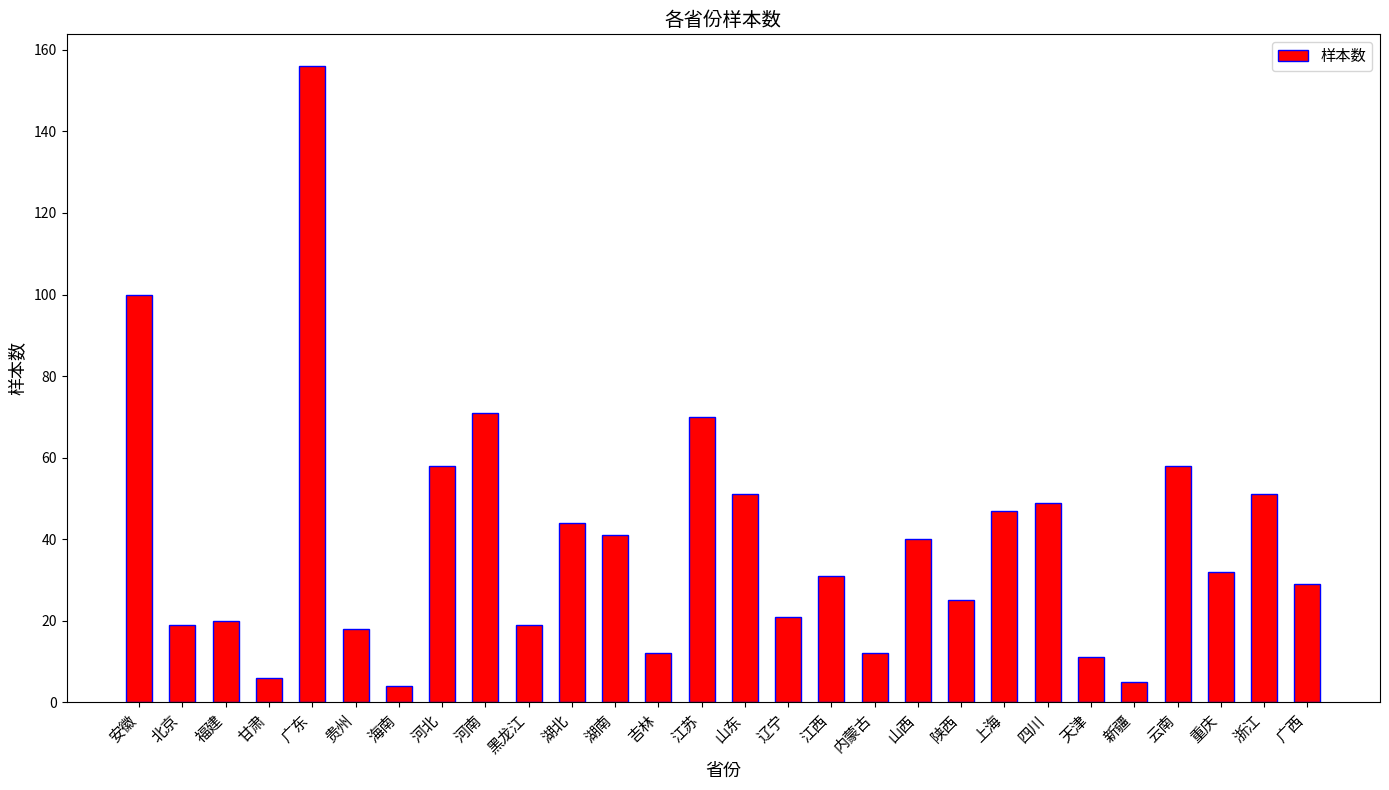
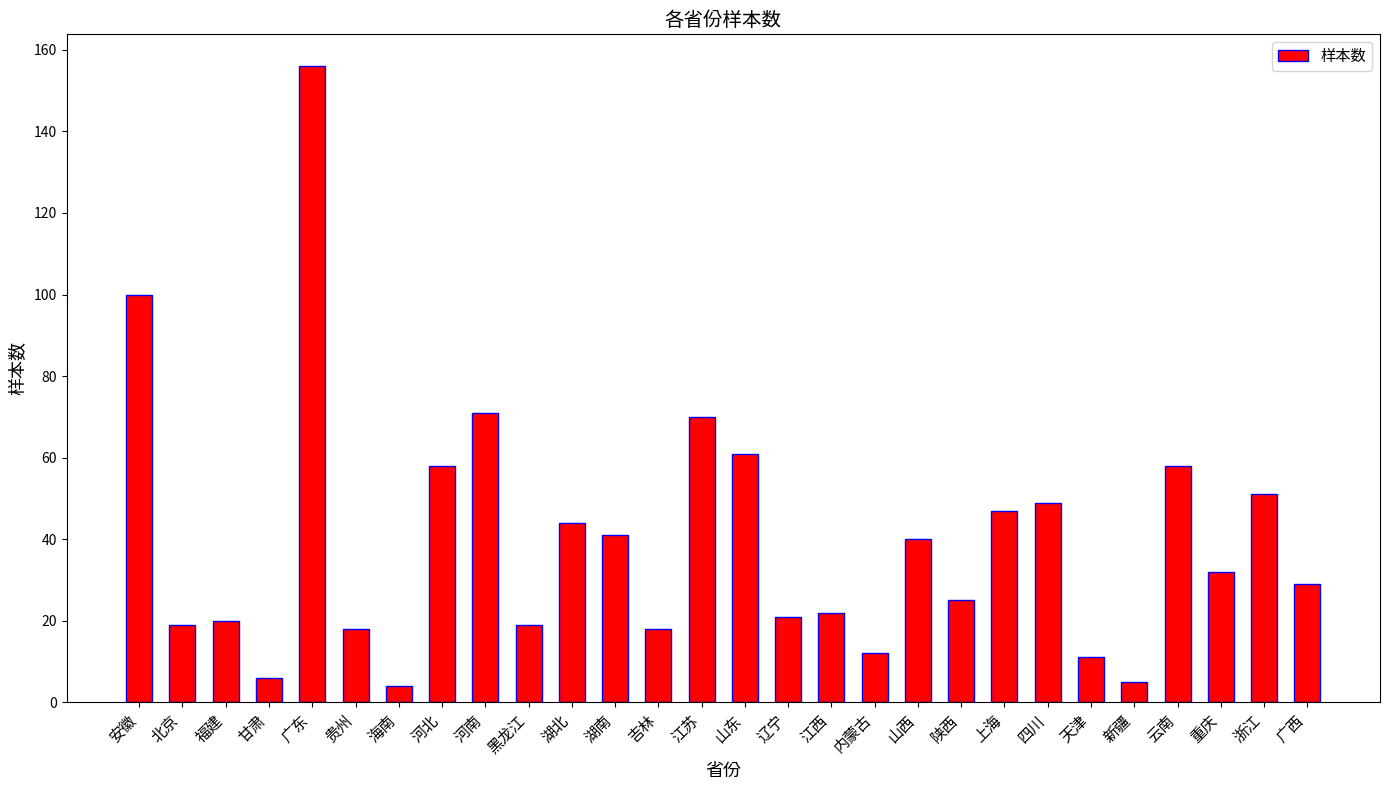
吉林: 12 -> 18
山东: 51 -> 61
江西: 31 -> 22
